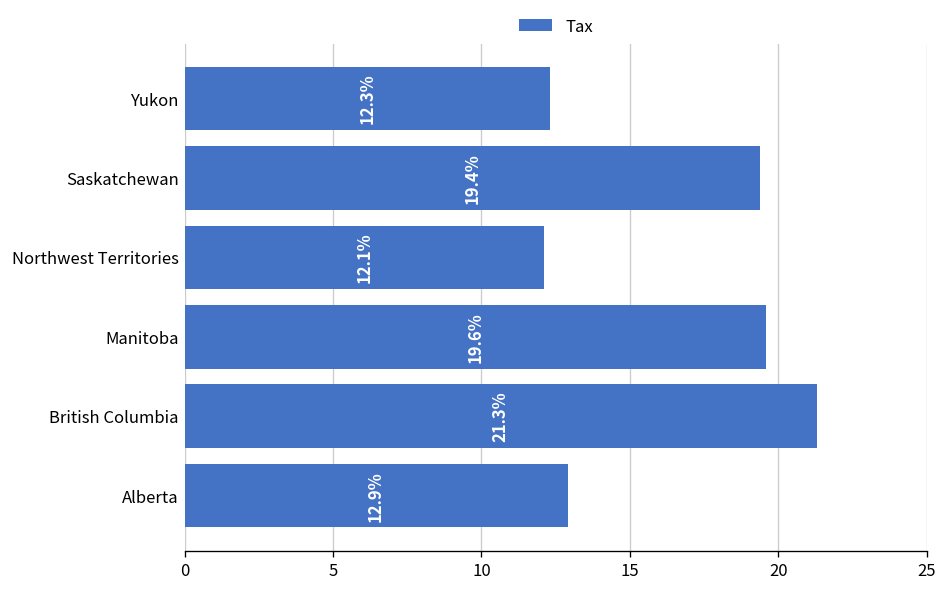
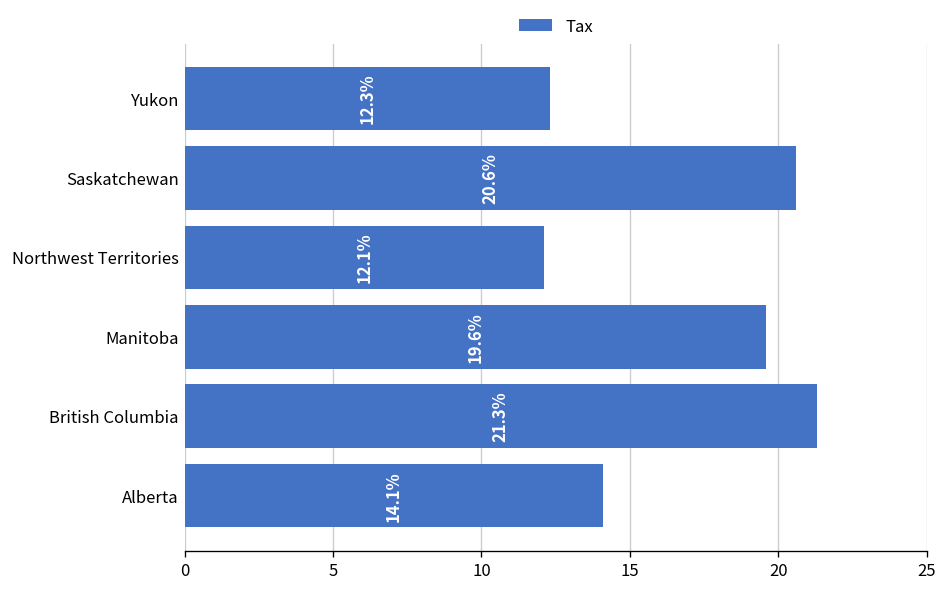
Saskatchewan: 19.4% -> 20.6%
Alberta: 12.9% -> 14.1%
